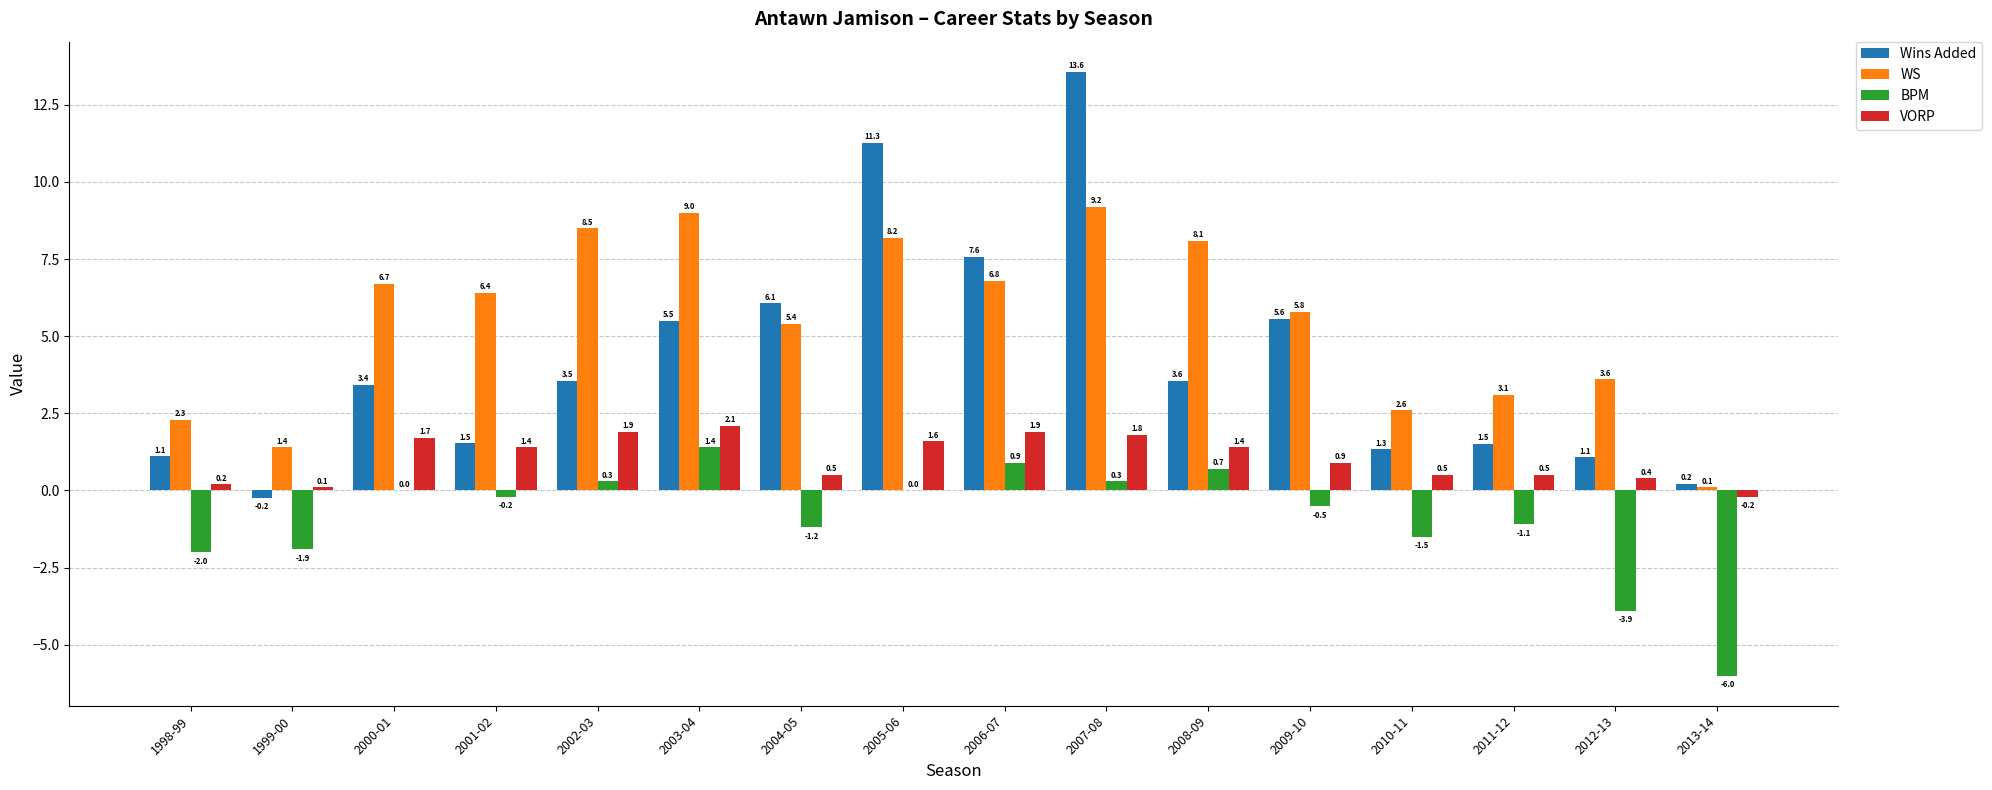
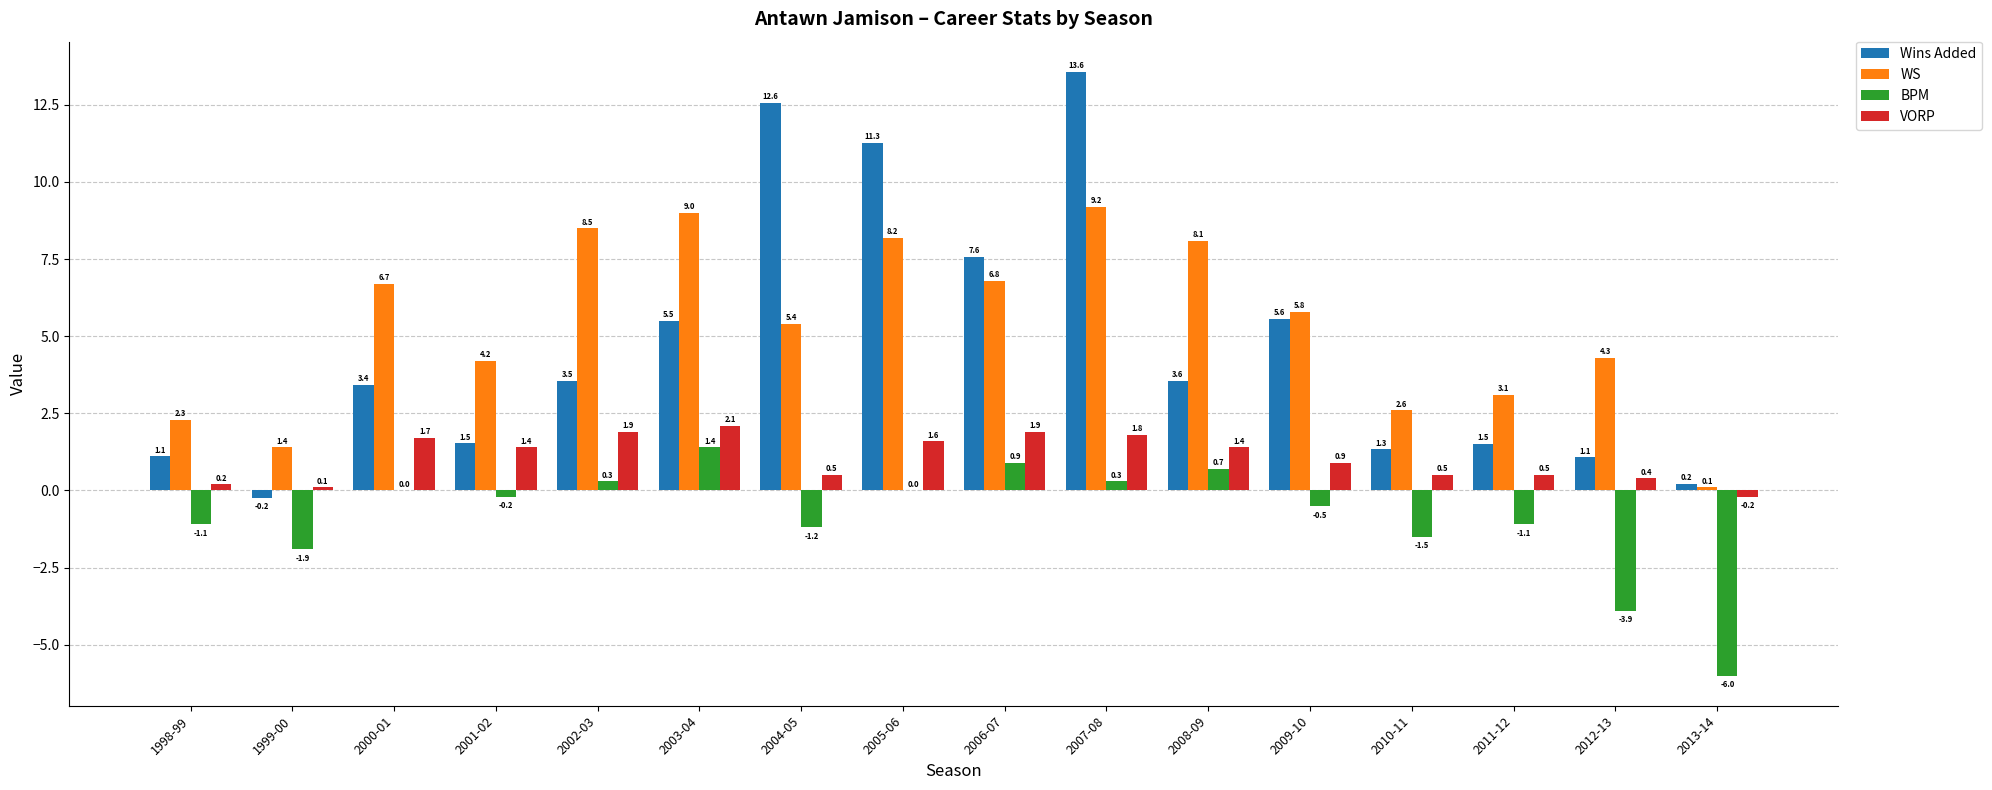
BPM, 1998-99: -2.0 -> -1.1
WS, 2001-02: 6.4 -> 4.2
Wins Added, 2004-05: 6.1 -> 12.6
WS, 2012-13: 3.6 -> 4.3
